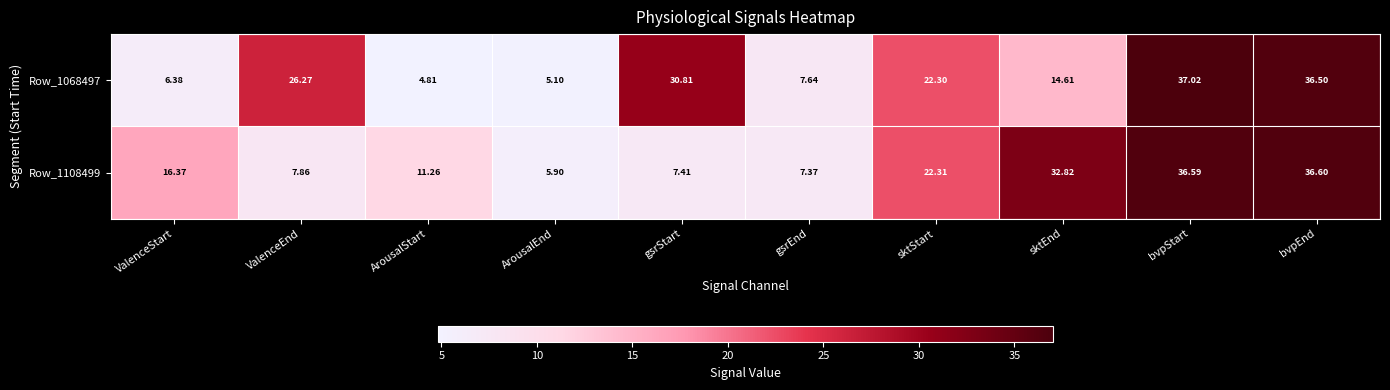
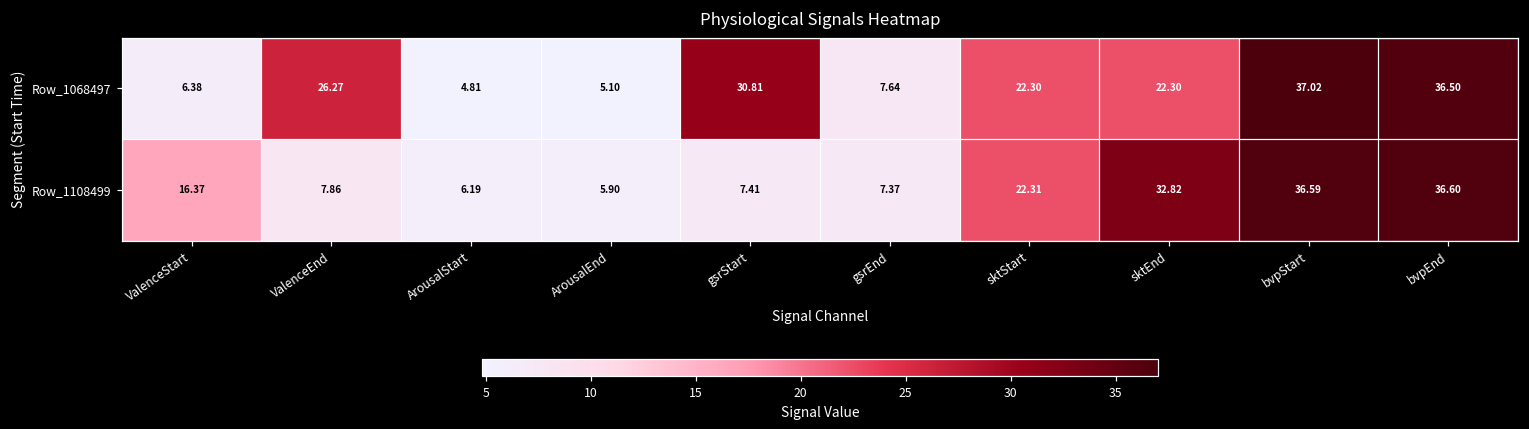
Row_1068497, sktEnd: 14.61 -> 22.30
Row_1108499, ArousalStart: 11.26 -> 6.19
